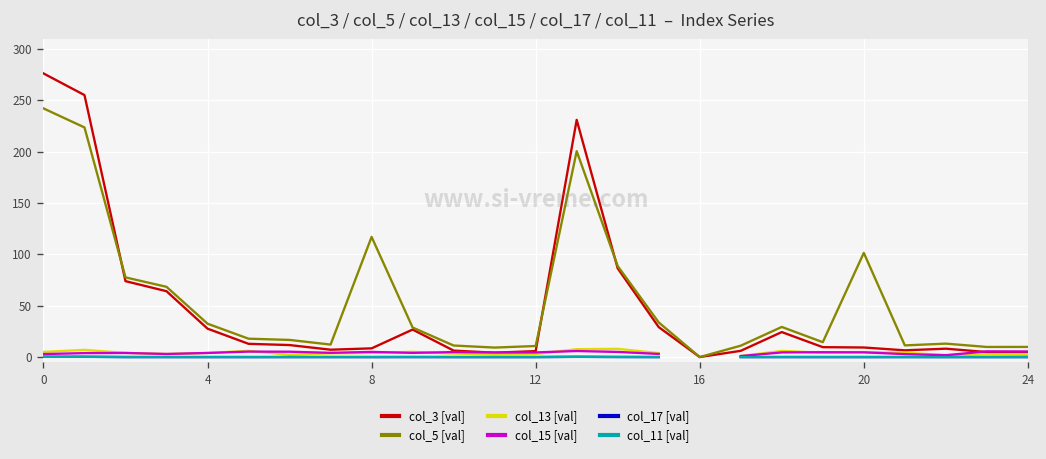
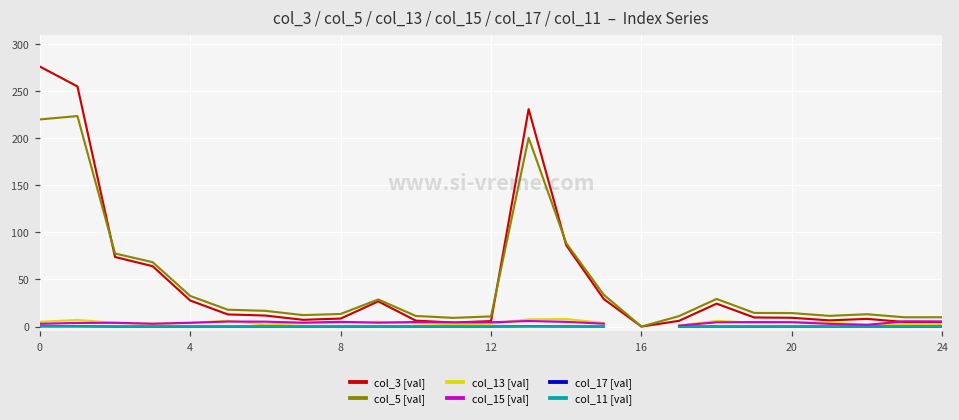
col_5 [val], 0: 240 -> 220
col_5 [val], 8: 120 -> 10
col_5 [val], 20: 100 -> 10
